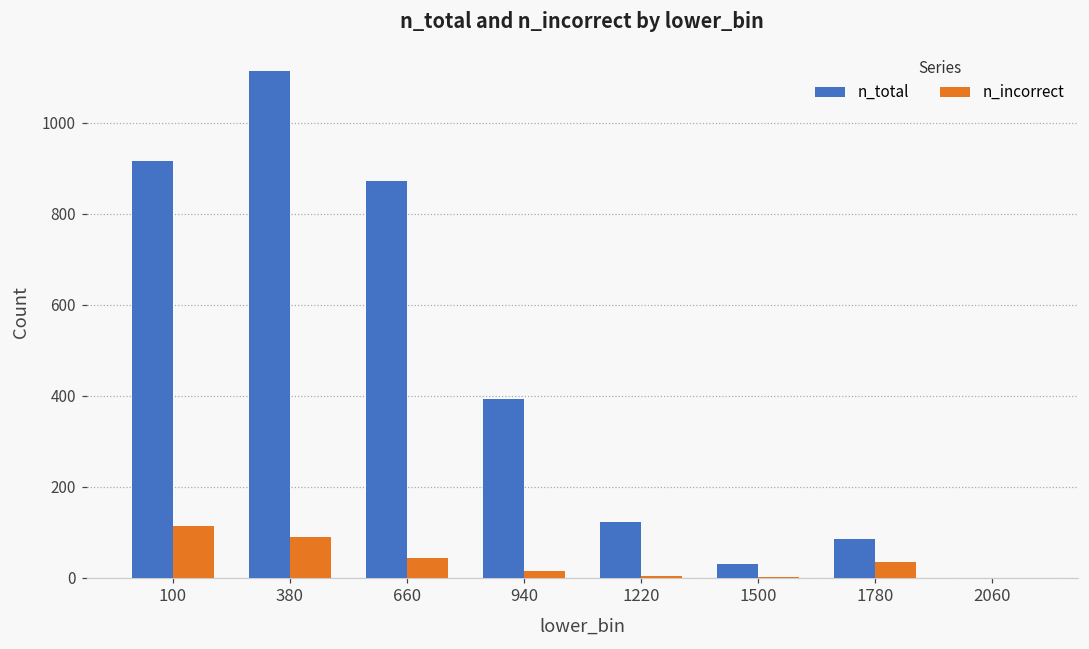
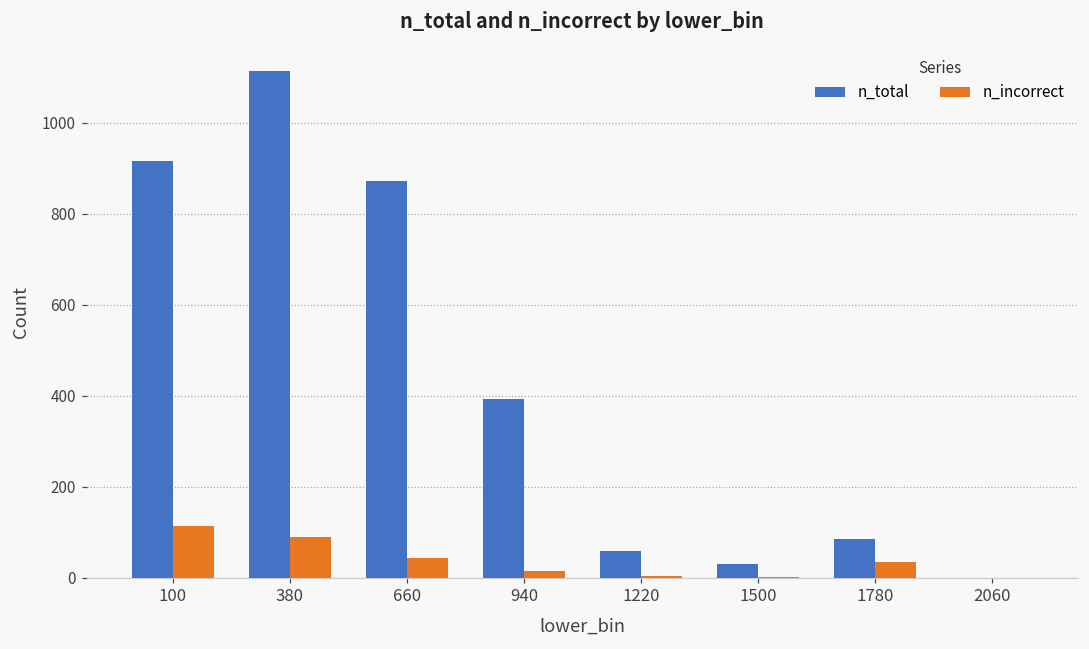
n_total, 1220: 120 -> 60
